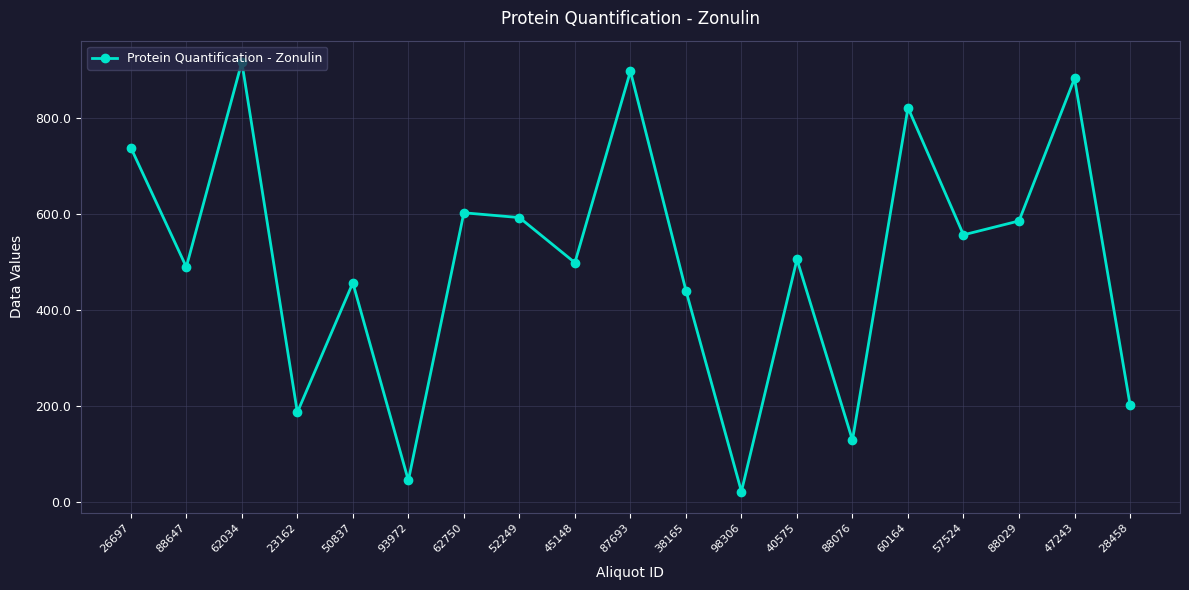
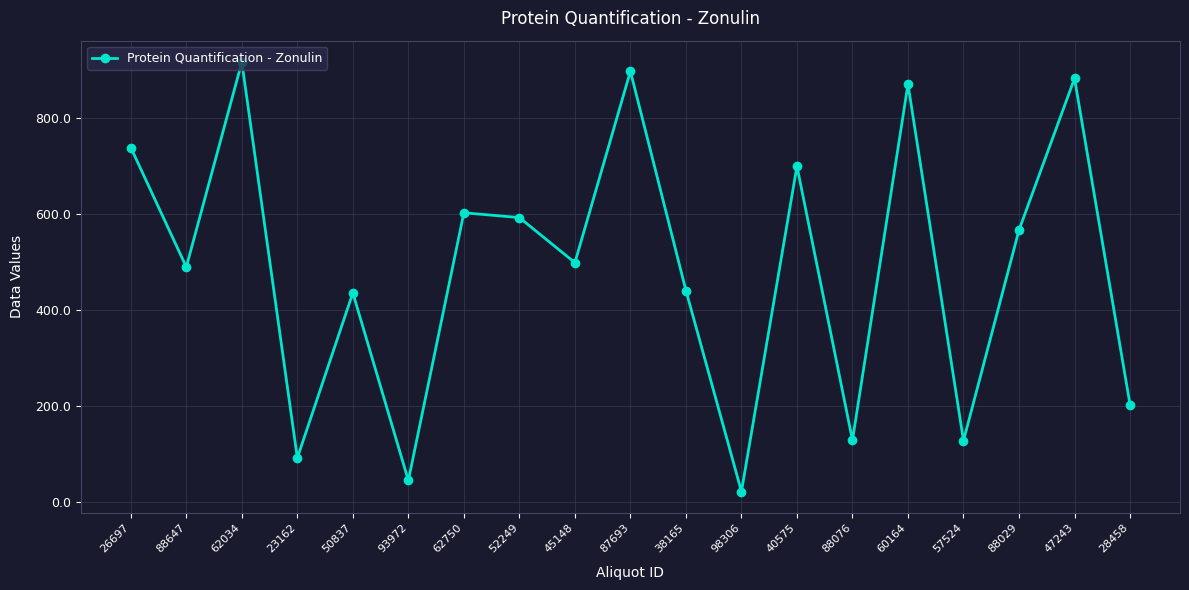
23162: 190 -> 90
50837: 460 -> 440
40575: 510 -> 700
60164: 820 -> 870
57524: 560 -> 130
88029: 590 -> 570
